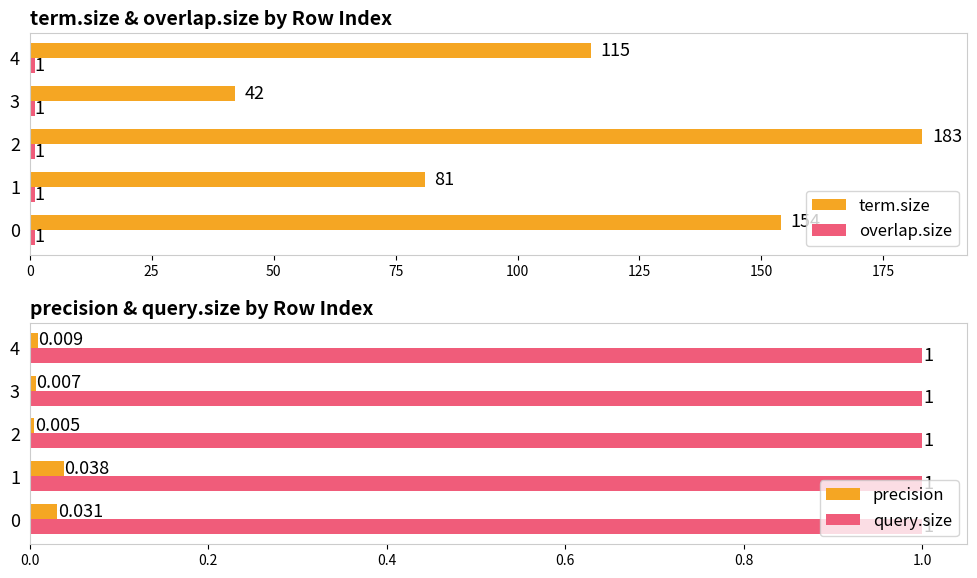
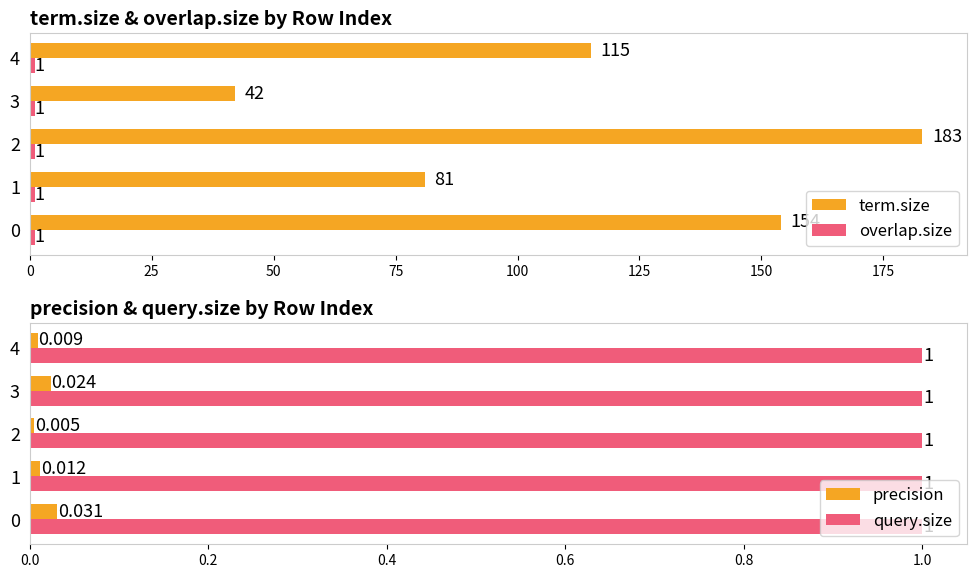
precision & query.size by Row Index, precision, 3: 0.007 -> 0.024
precision & query.size by Row Index, precision, 1: 0.038 -> 0.012
